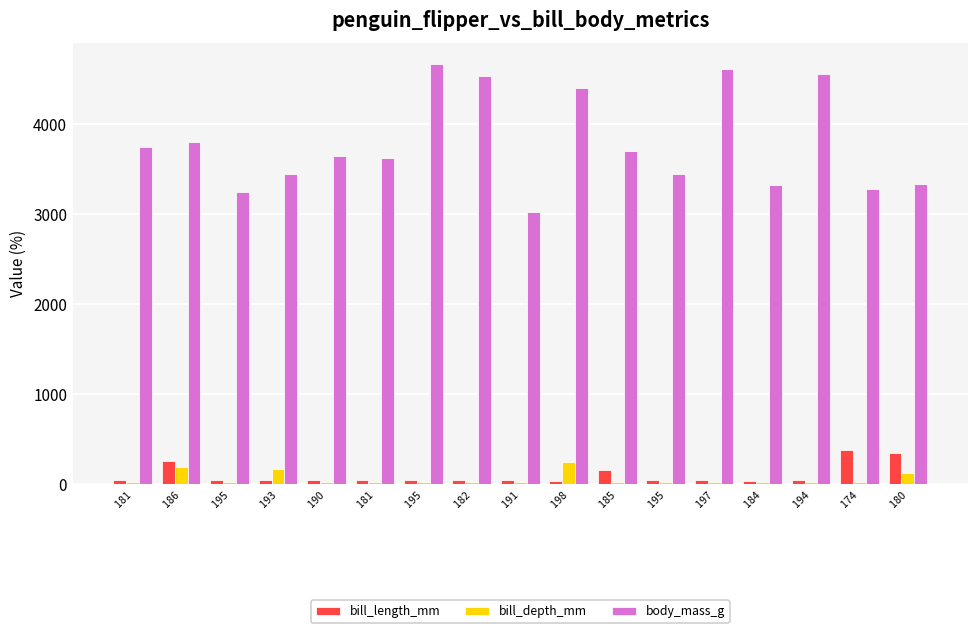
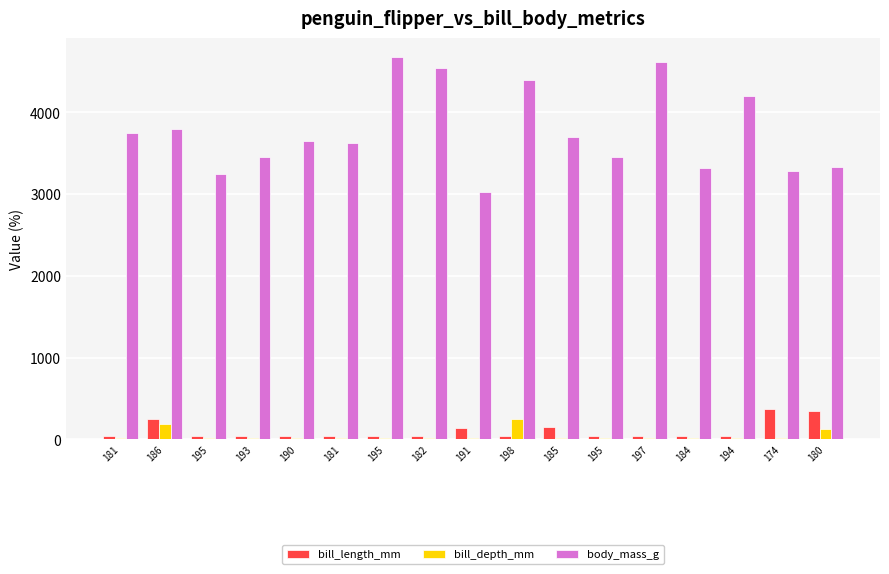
bill_depth_mm, 193: 200 -> 0
bill_length_mm, 191: 0 -> 100
body_mass_g, 194: 4600 -> 4200
